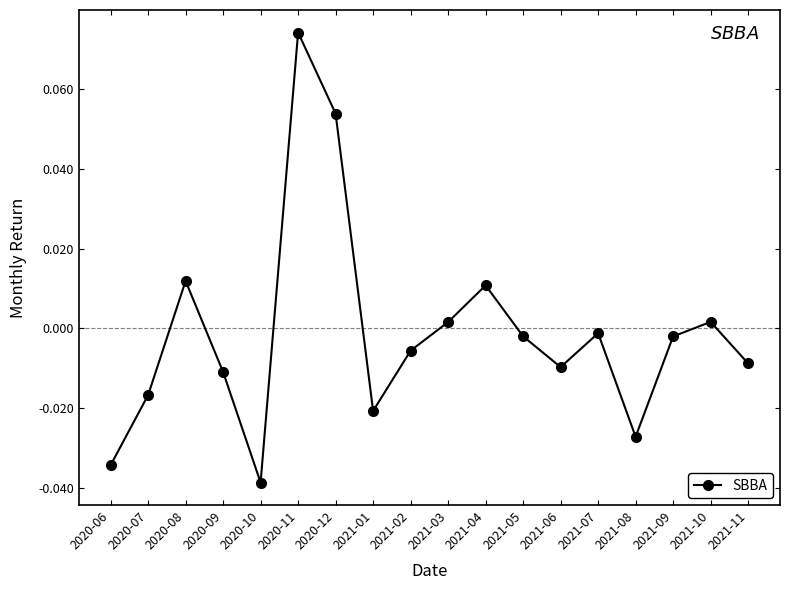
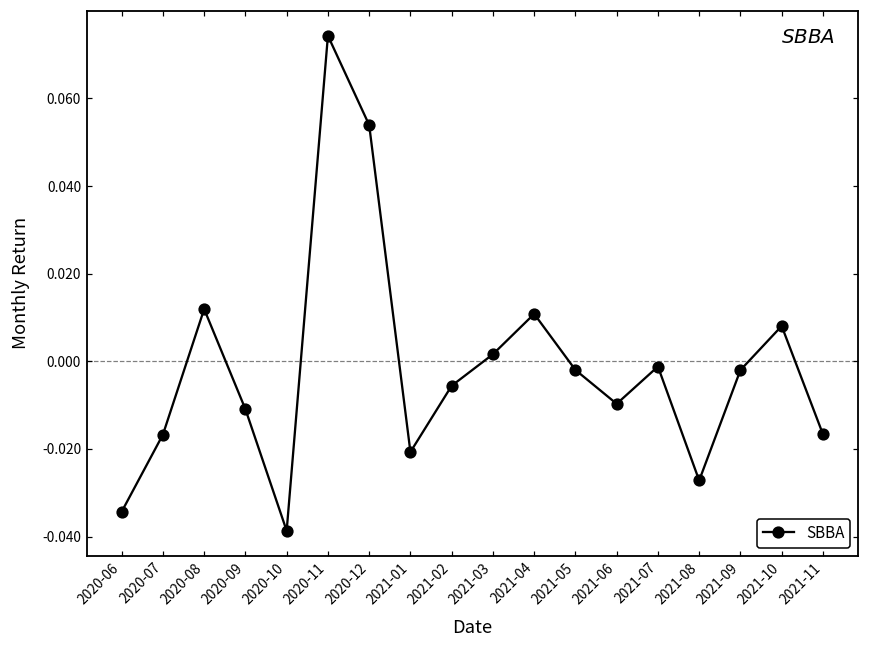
2021-10: 0.002 -> 0.008
2021-11: -0.009 -> -0.017
